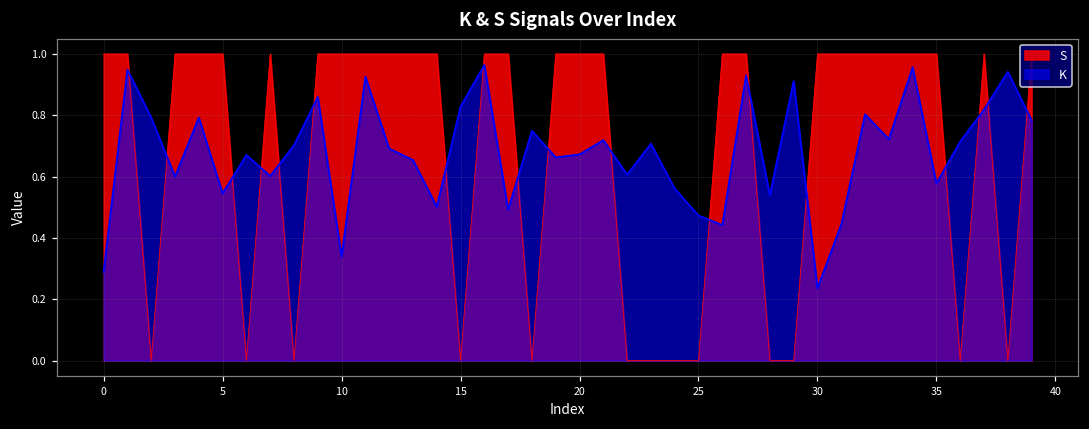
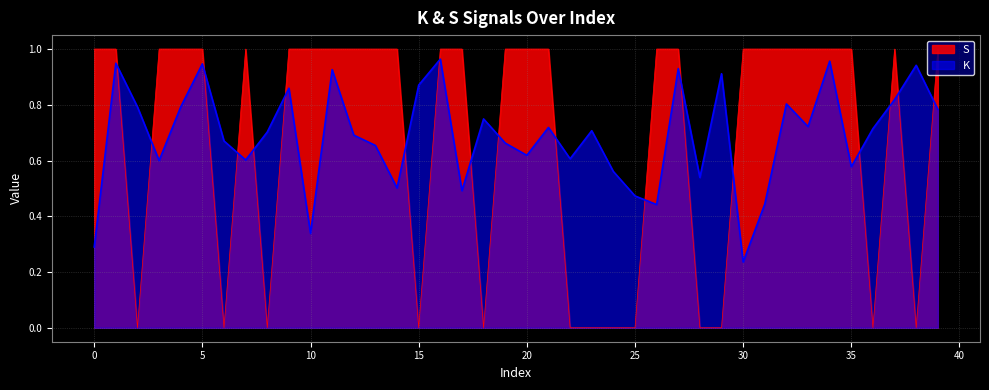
K, 5: 0.55 -> 0.95
K, 15: 0.83 -> 0.87
K, 20: 0.67 -> 0.62
